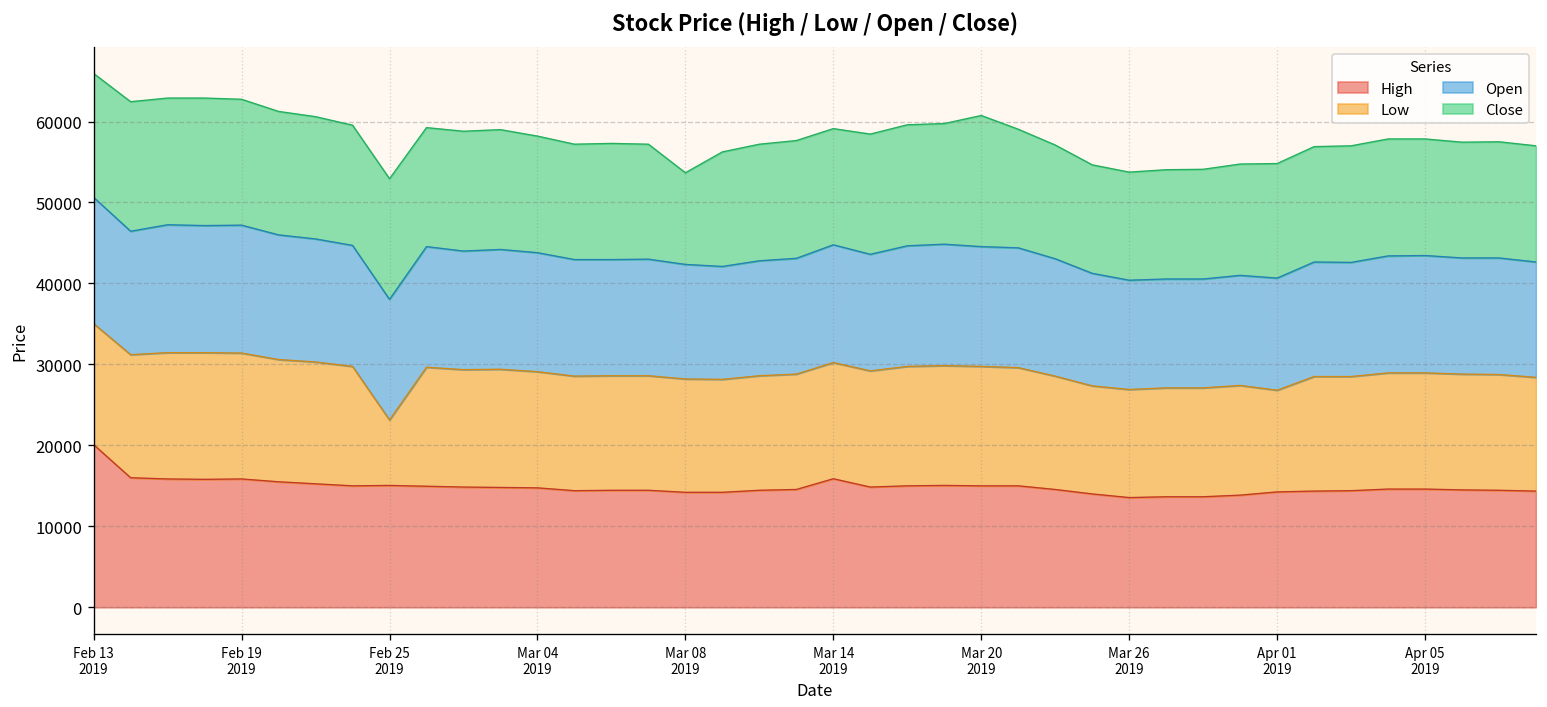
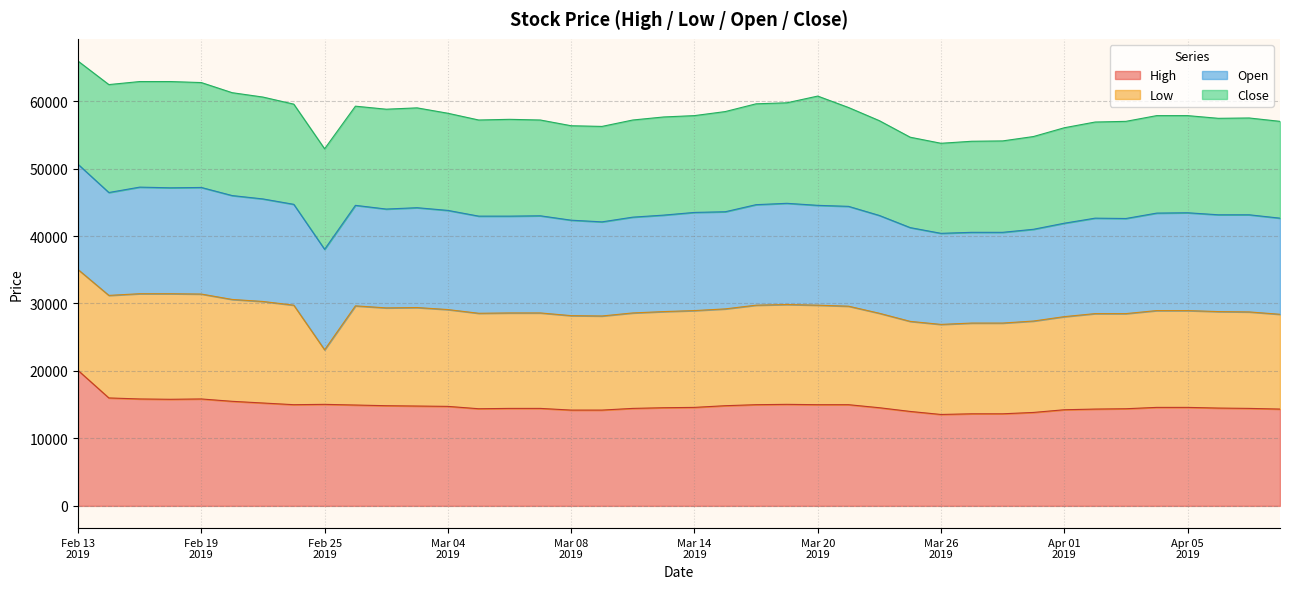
Close, Mar 08 2019: 11000 -> 14000
High, Mar 14 2019: 16000 -> 15000
Low, Apr 01 2019: 13000 -> 14000
